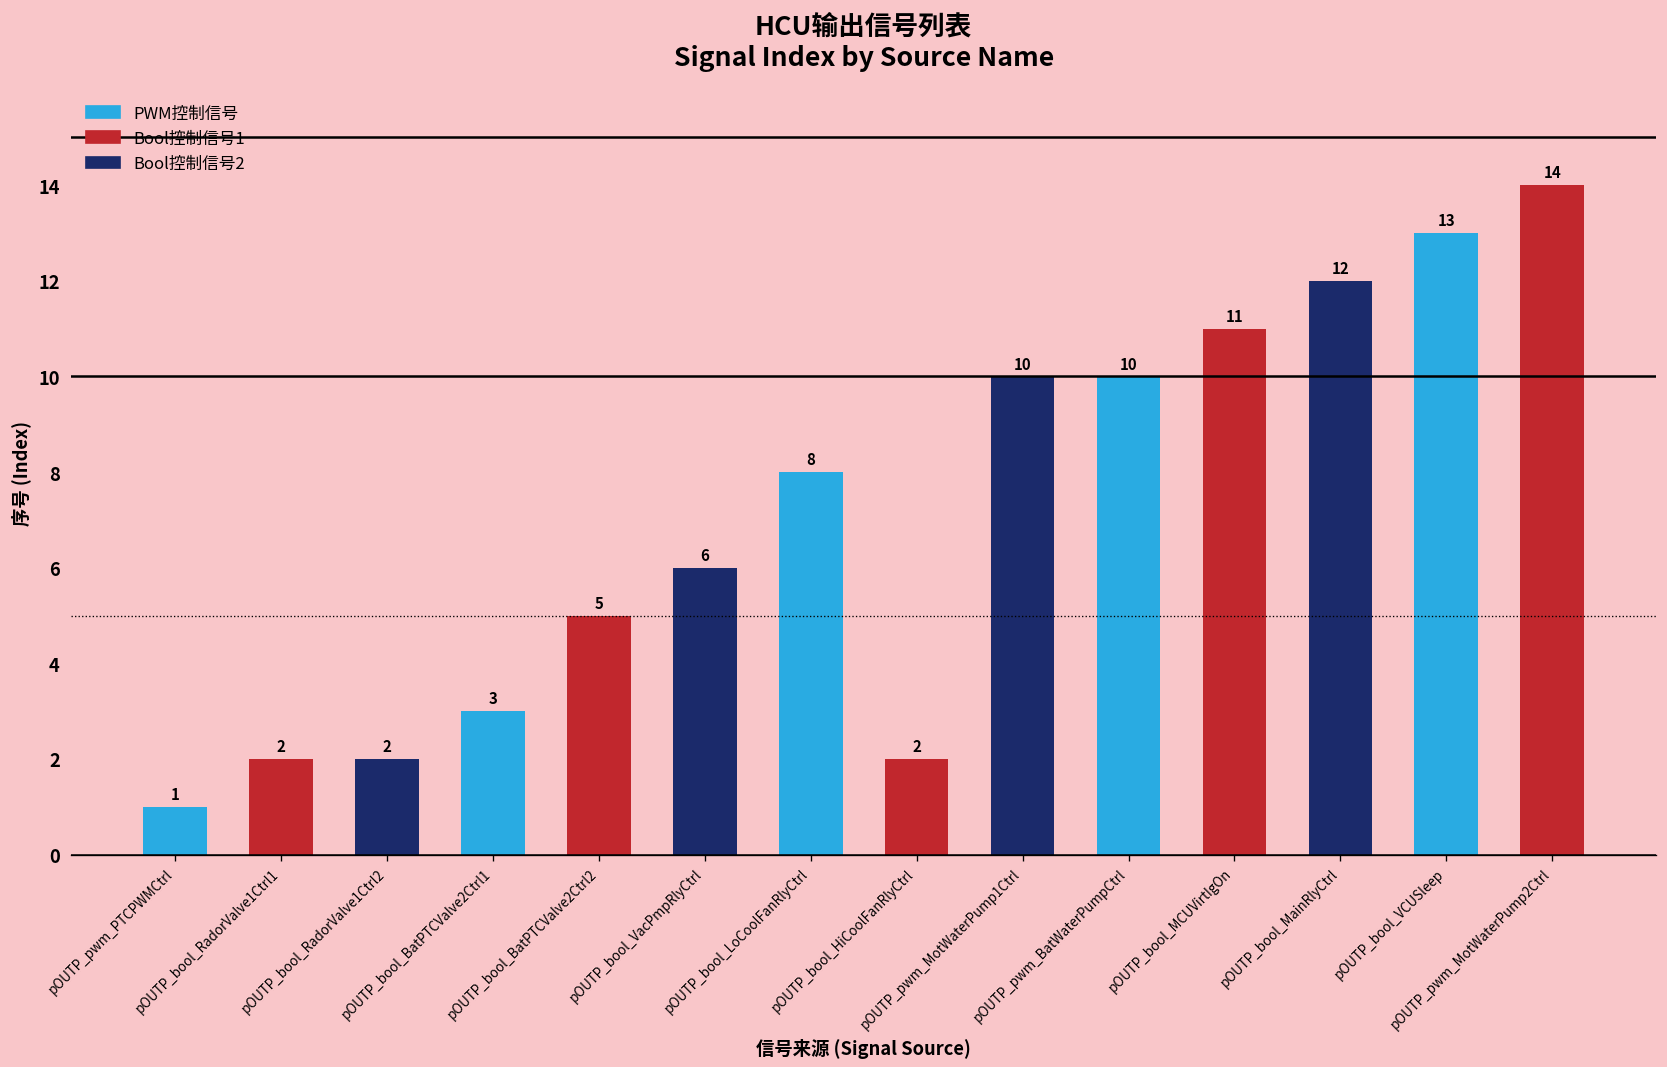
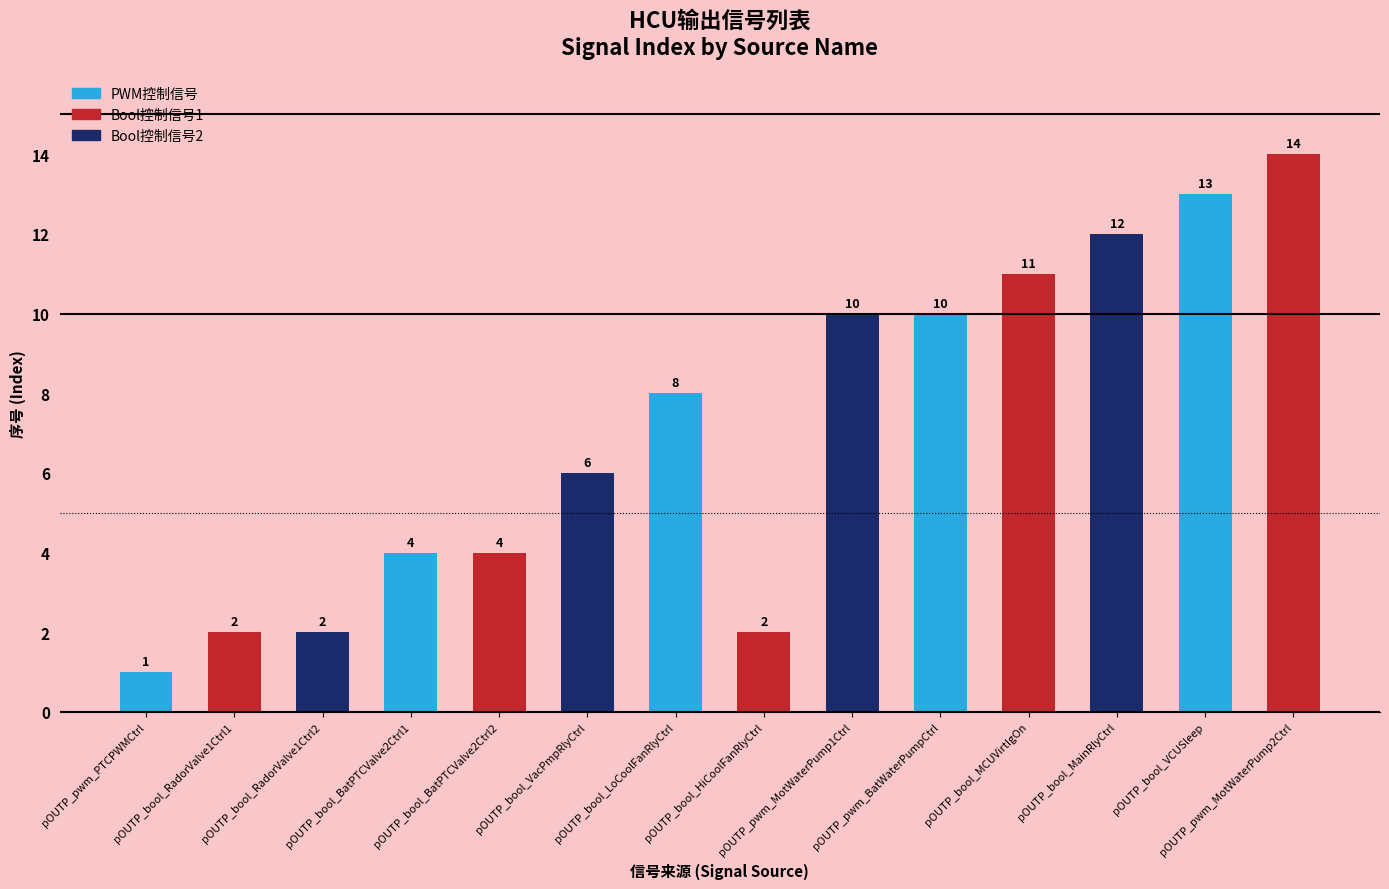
pOUTP_bool_BatPTCValve2Ctrl1: 3 -> 4
pOUTP_bool_BatPTCValve2Ctrl2: 5 -> 4
